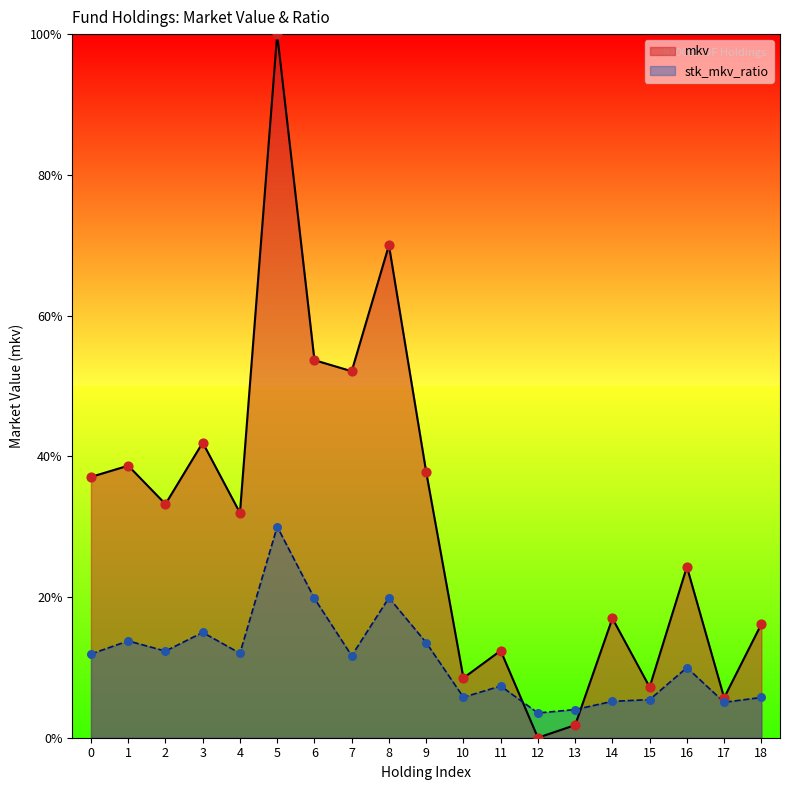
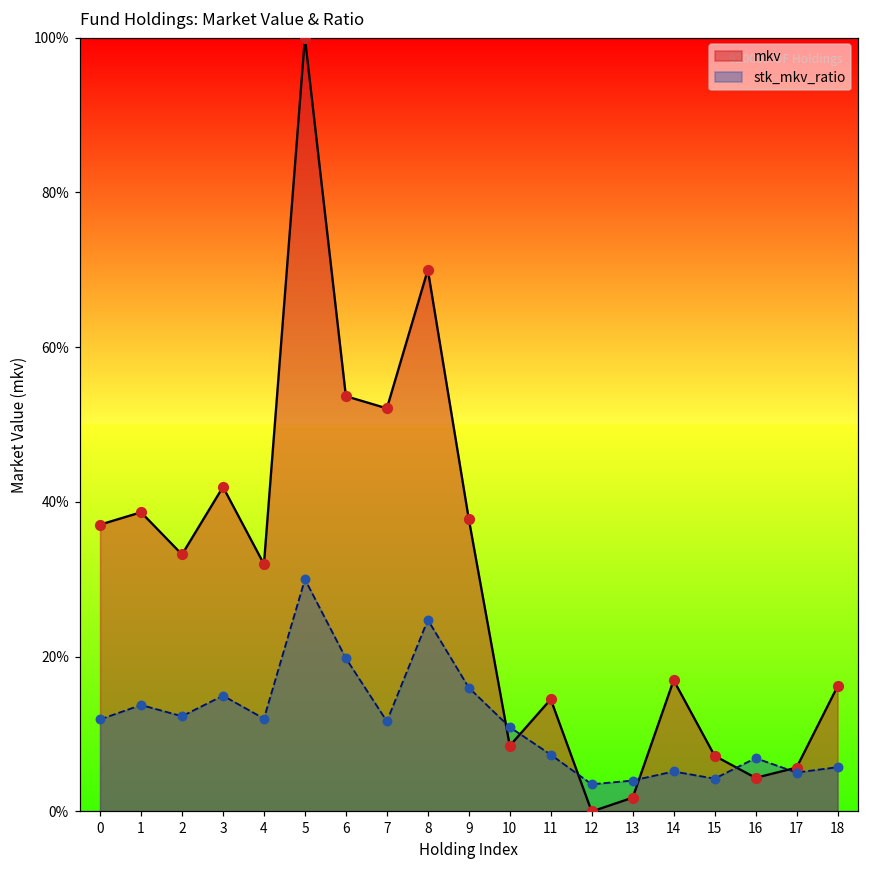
stk_mkv_ratio, 8: 20% -> 25%
stk_mkv_ratio, 9: 14% -> 16%
stk_mkv_ratio, 10: 6% -> 11%
mkv, 11: 12% -> 15%
stk_mkv_ratio, 15: 5% -> 4%
mkv, 16: 24% -> 4%
stk_mkv_ratio, 16: 10% -> 7%
